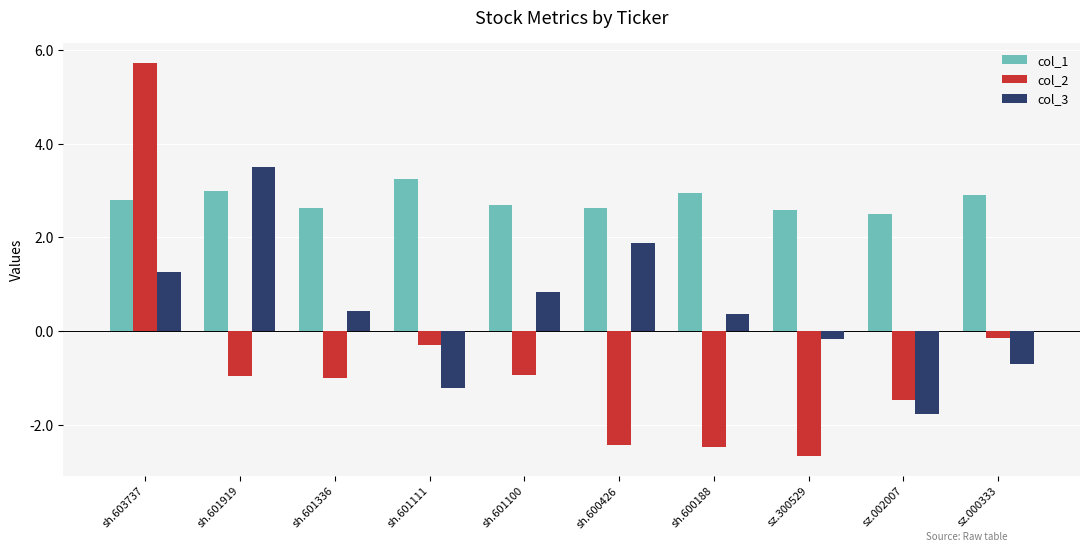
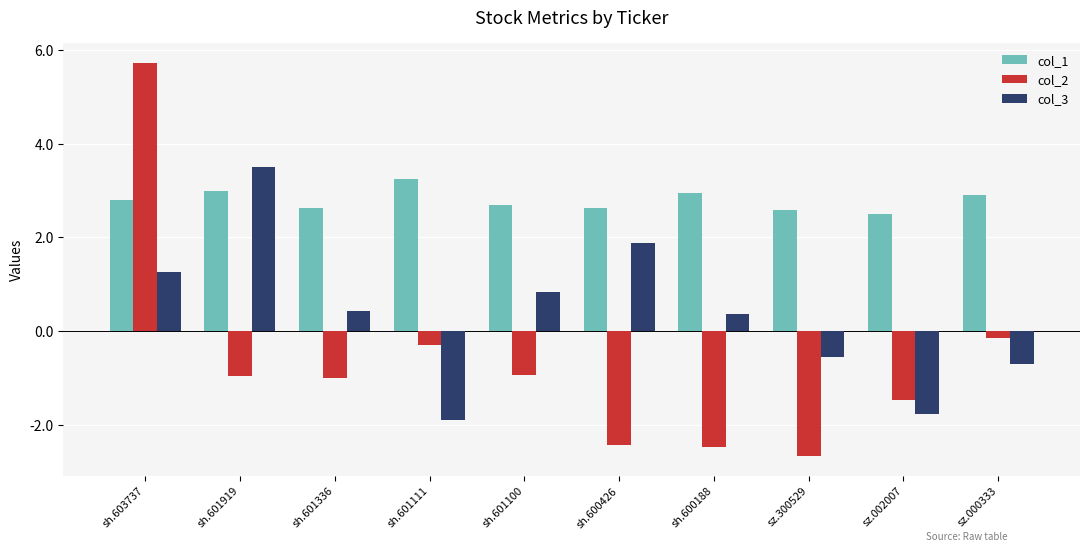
col_3, sh.601111: -1.2 -> -1.9
col_3, sz.300529: -0.2 -> -0.5
